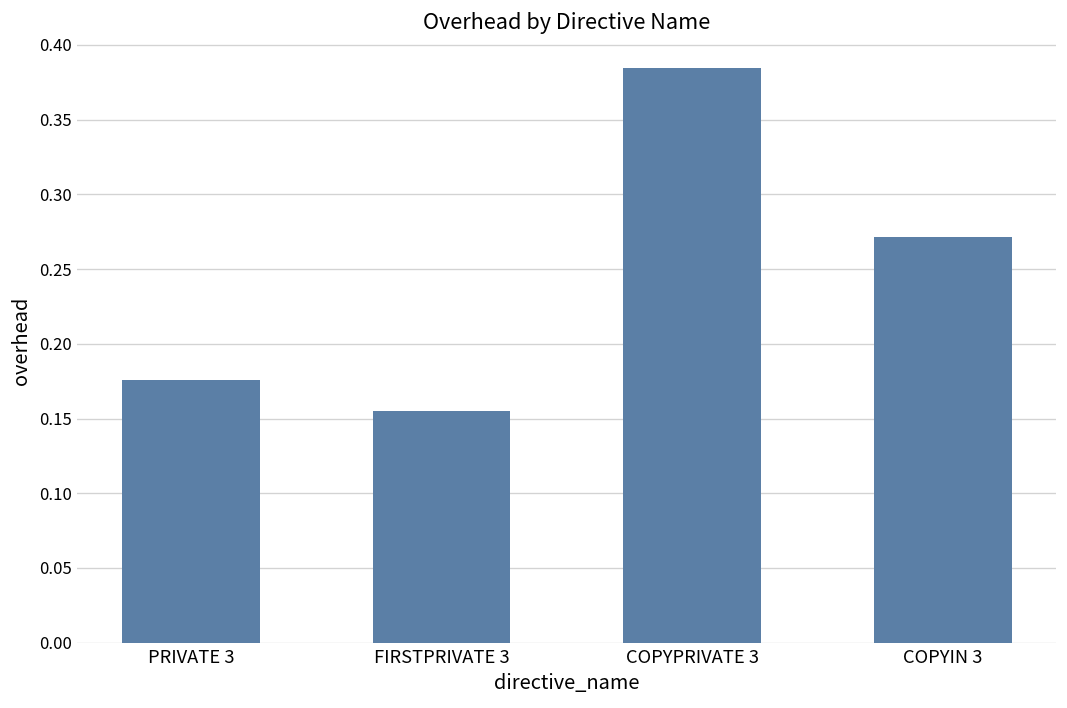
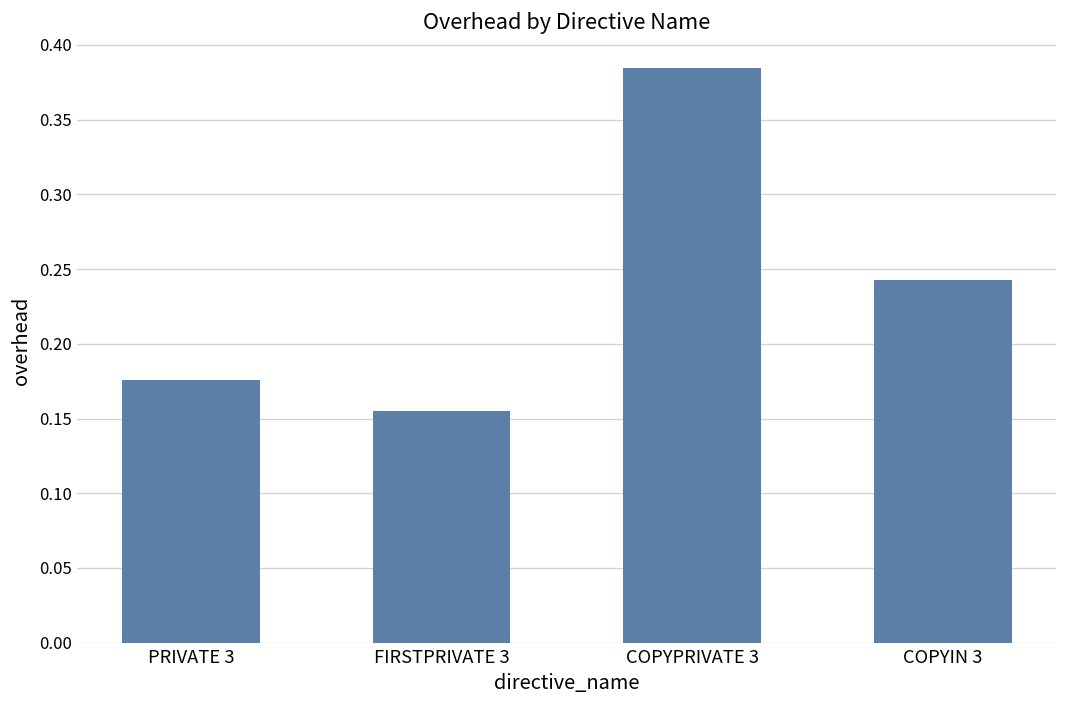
COPYIN 3: 0.272 -> 0.243
